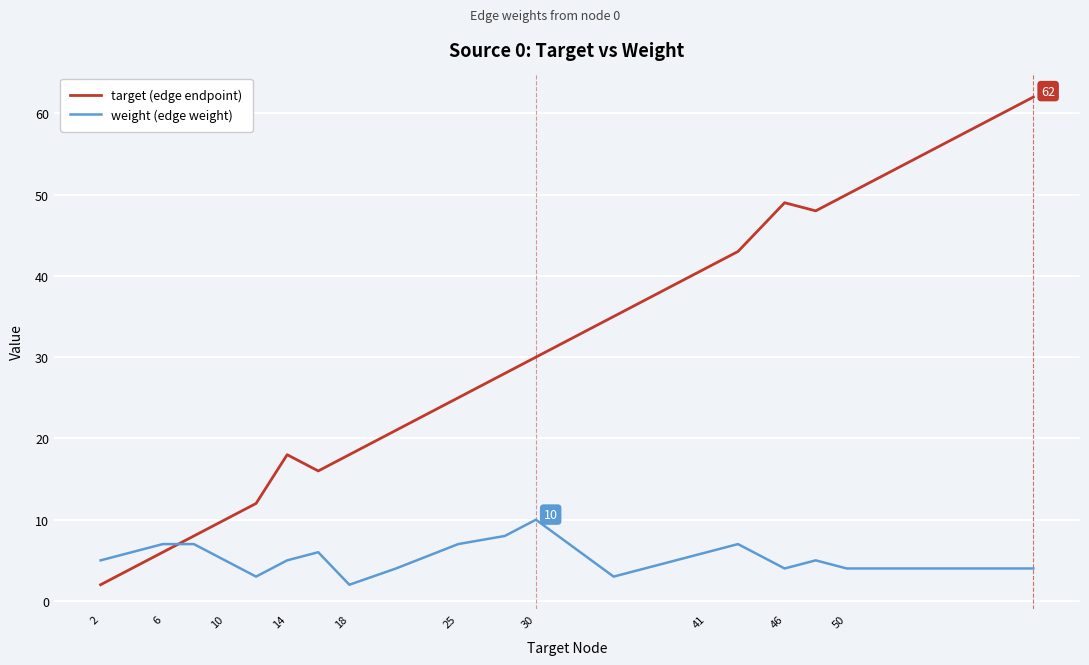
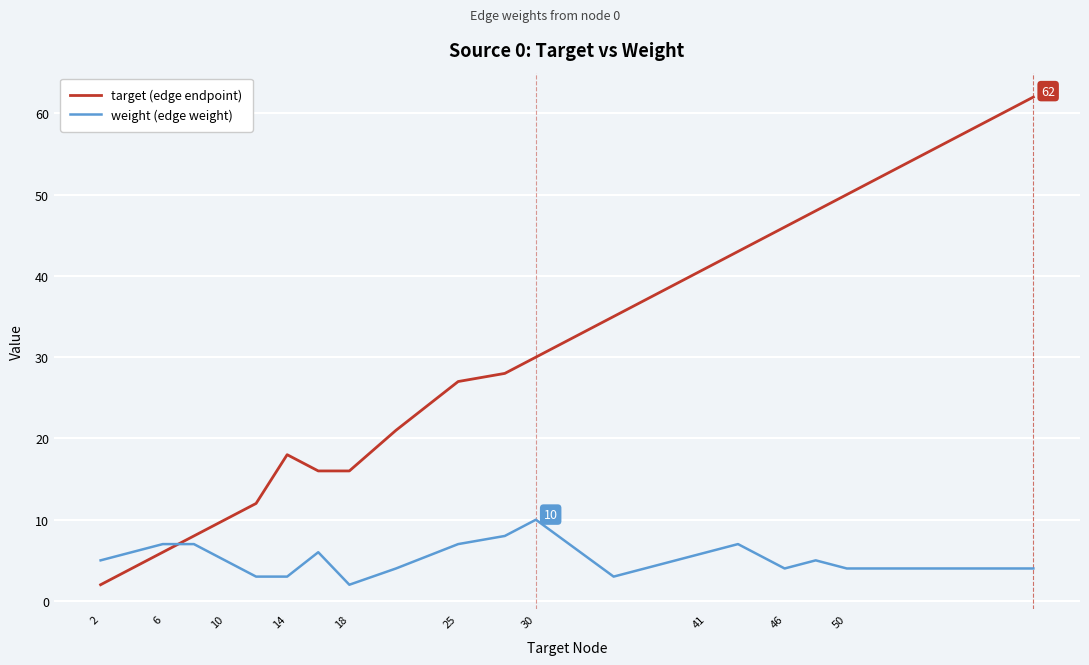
weight (edge weight), 14: 5 -> 3
target (edge endpoint), 18: 18 -> 16
target (edge endpoint), 25: 25 -> 27
target (edge endpoint), 46: 49 -> 46
